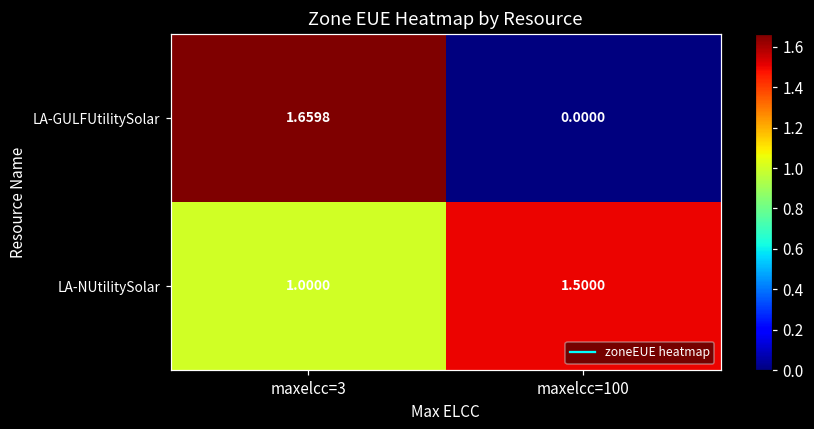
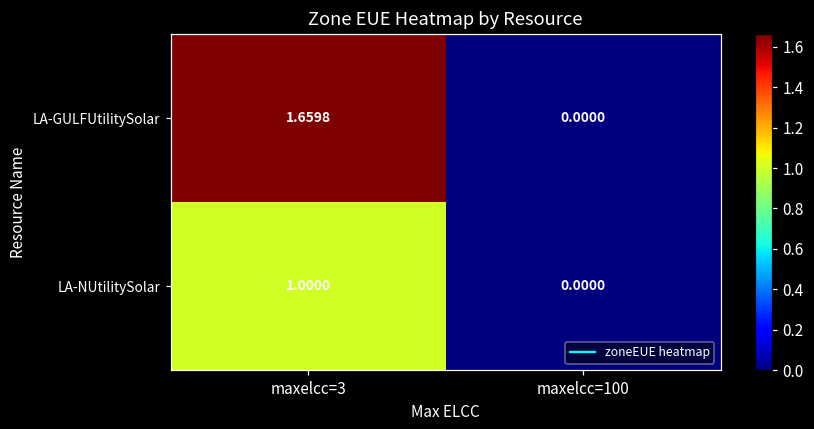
LA-NUtilitySolar, maxelcc=100: 1.5000 -> 0.0000
